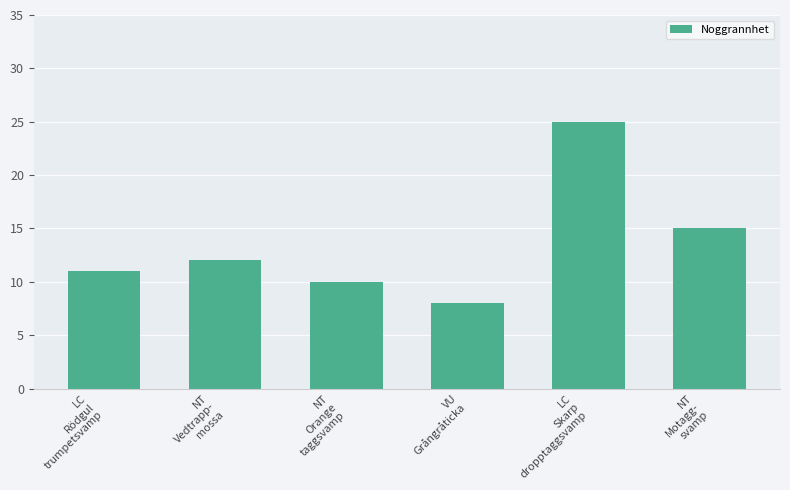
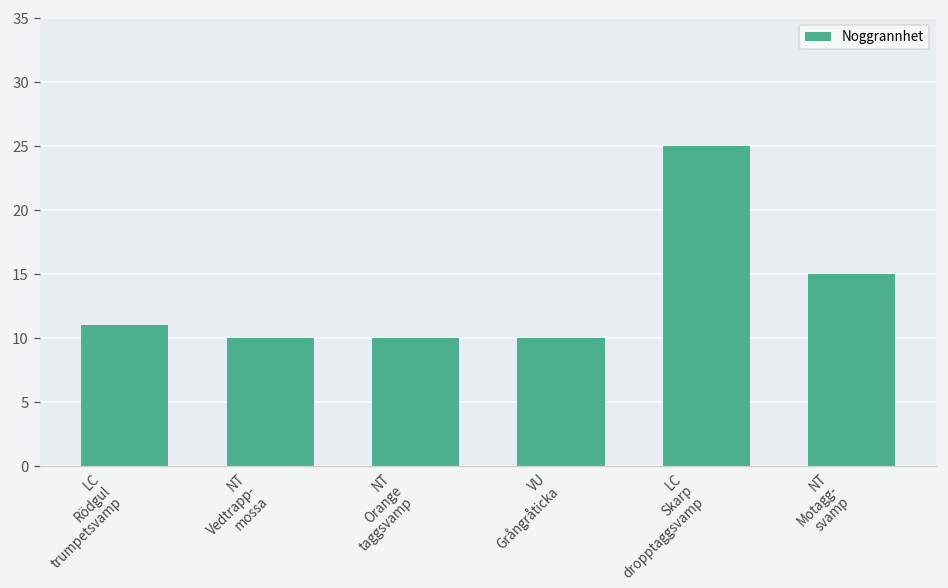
NT Vedtrapp- mossa: 12 -> 10
VU Grångråticka: 8 -> 10
